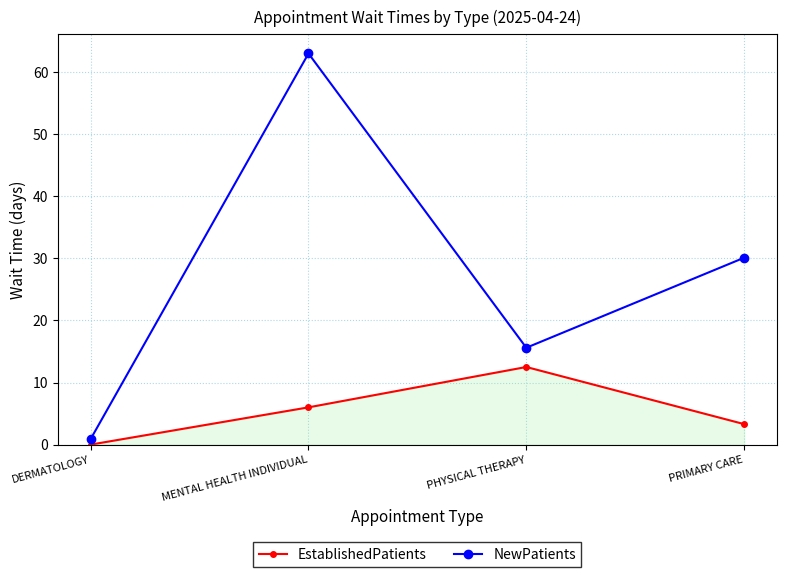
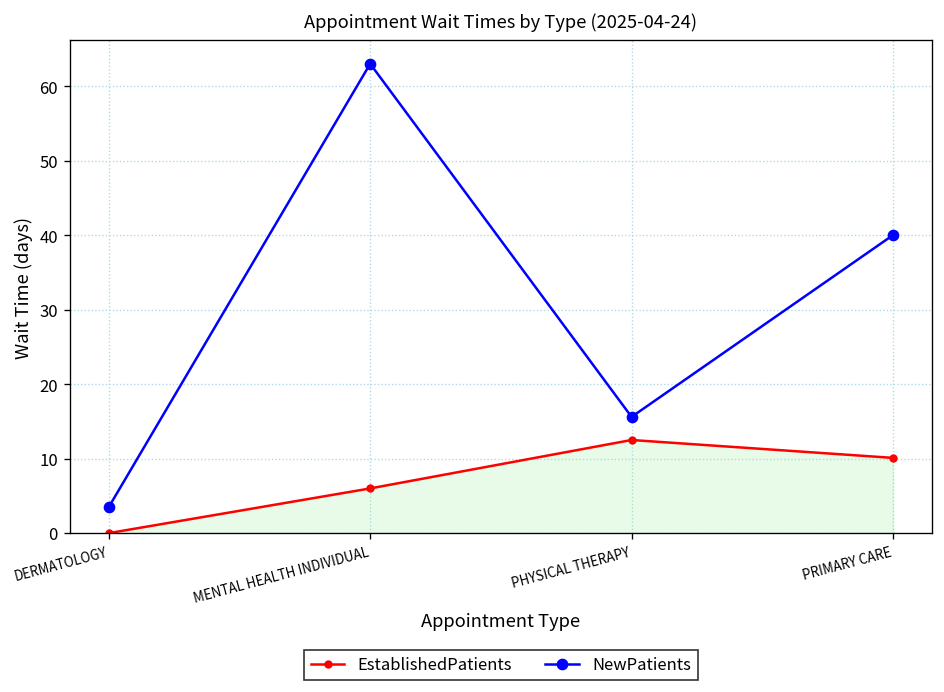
NewPatients, DERMATOLOGY: 1 -> 4
EstablishedPatients, PRIMARY CARE: 3 -> 10
NewPatients, PRIMARY CARE: 30 -> 40
